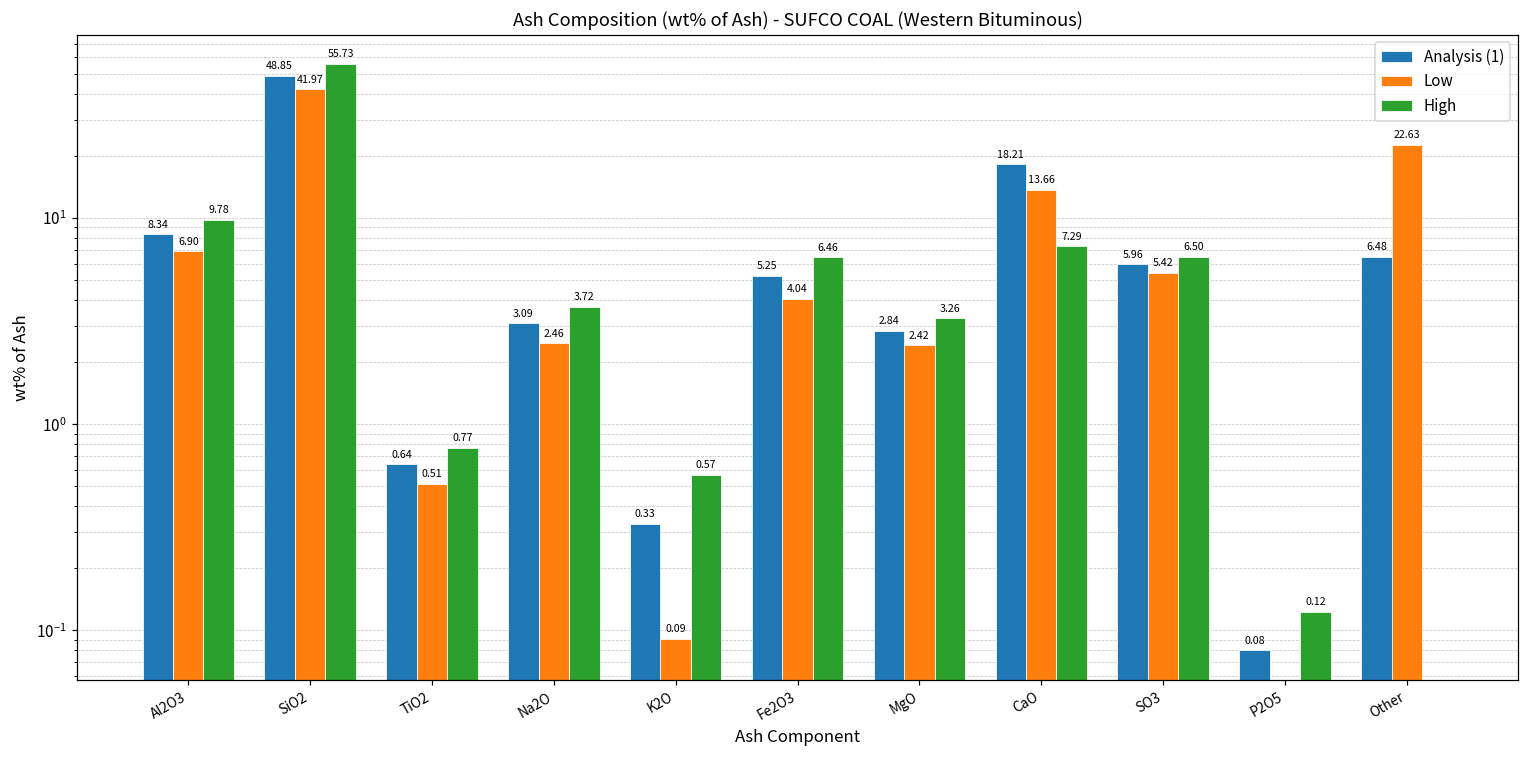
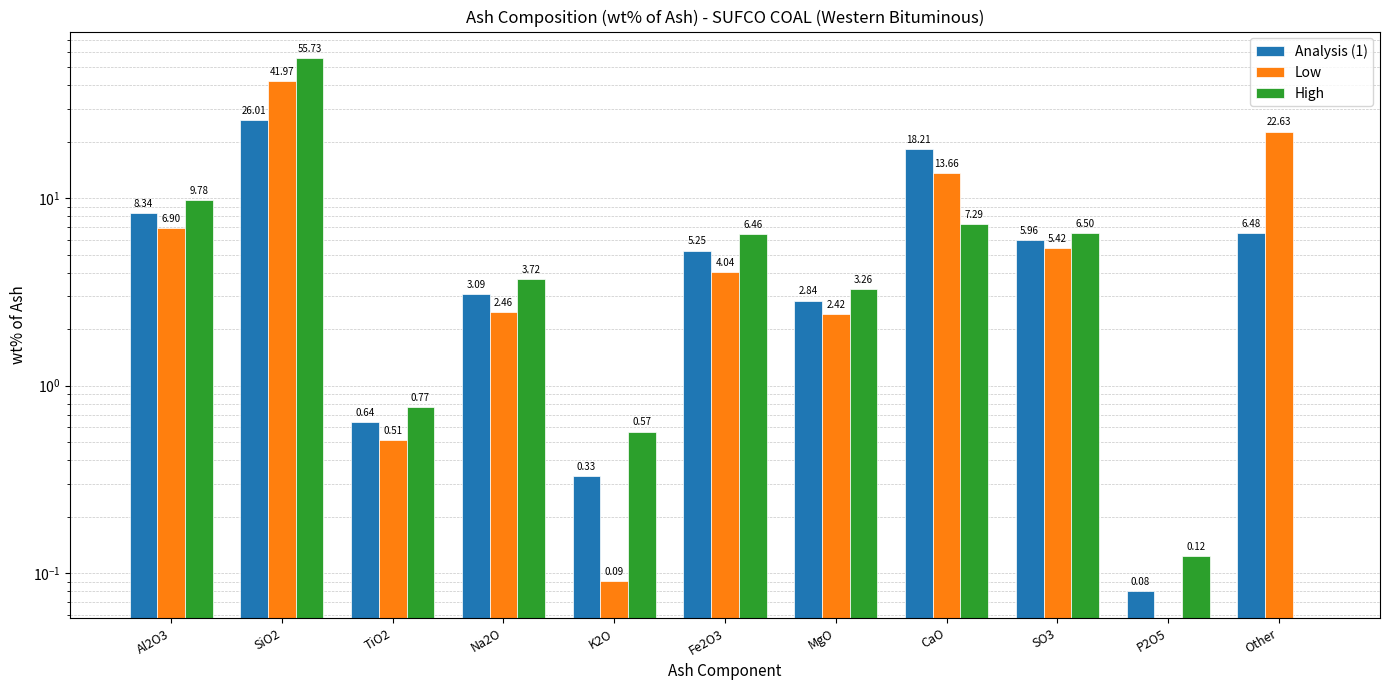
Analysis (1), SiO2: 48.85 -> 26.01
